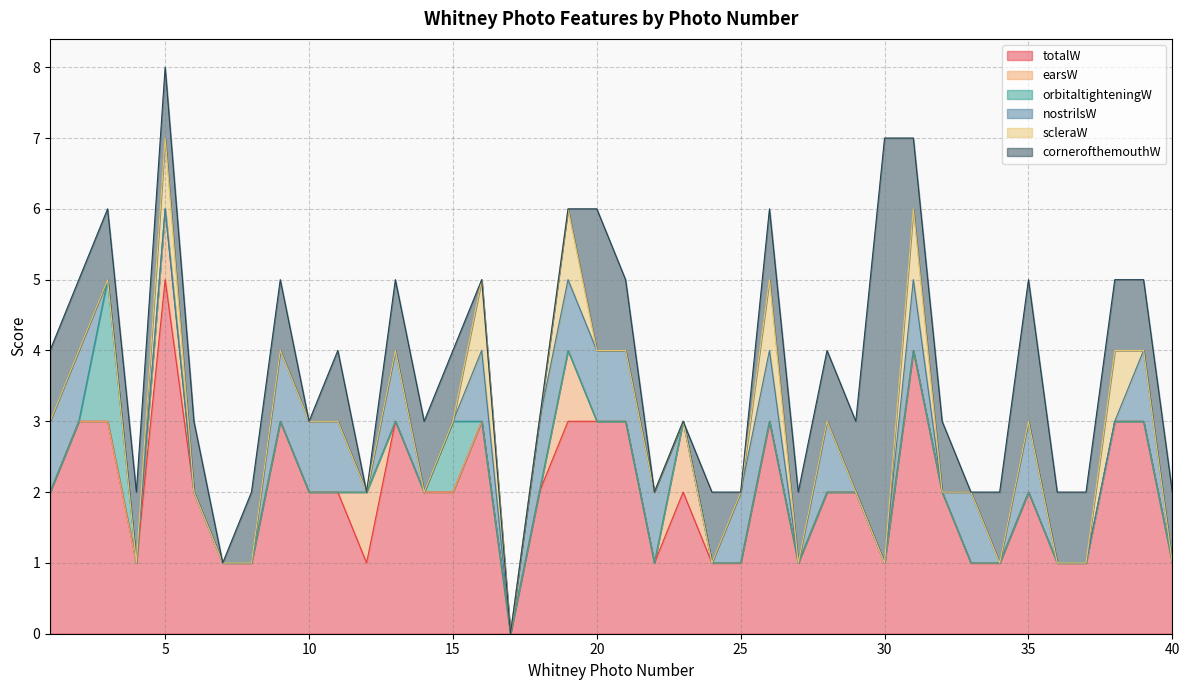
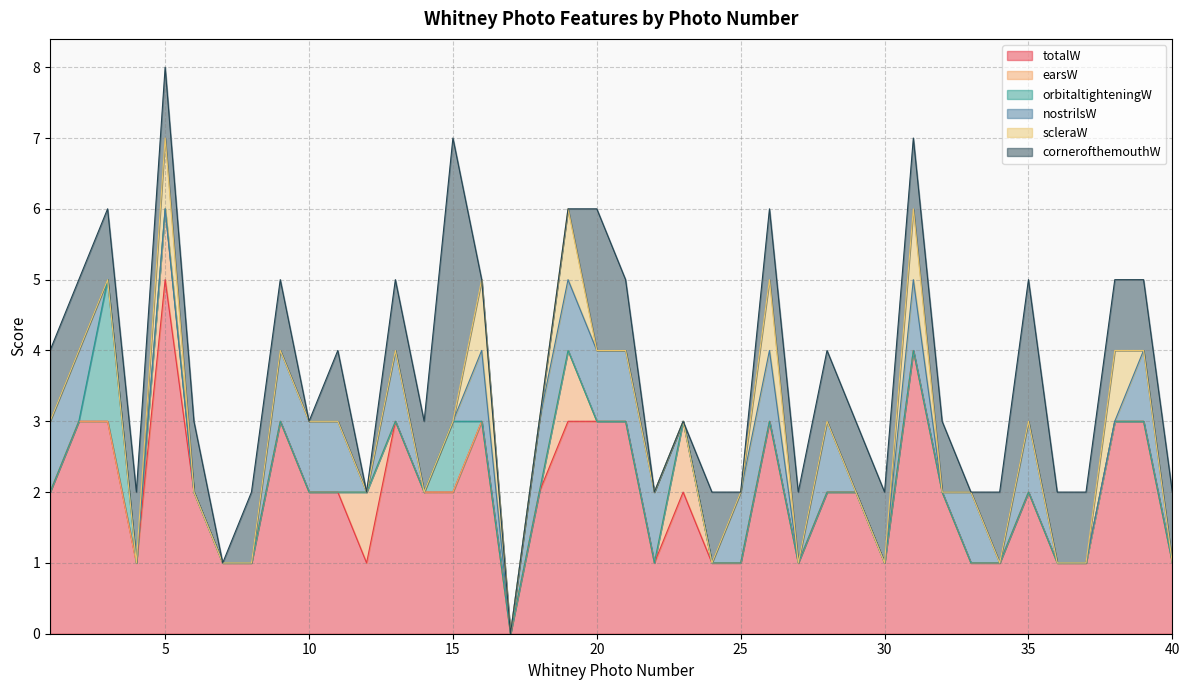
cornerofthemouthW, 15: 1 -> 4
cornerofthemouthW, 30: 6 -> 1
